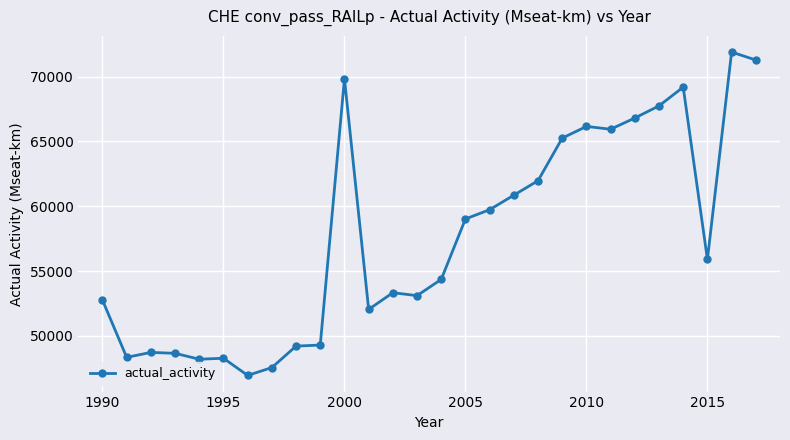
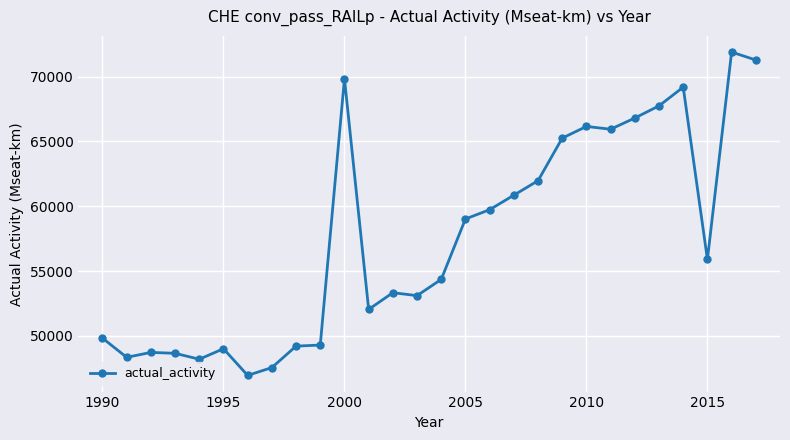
1990: 52800 -> 49800
1995: 48300 -> 49000
